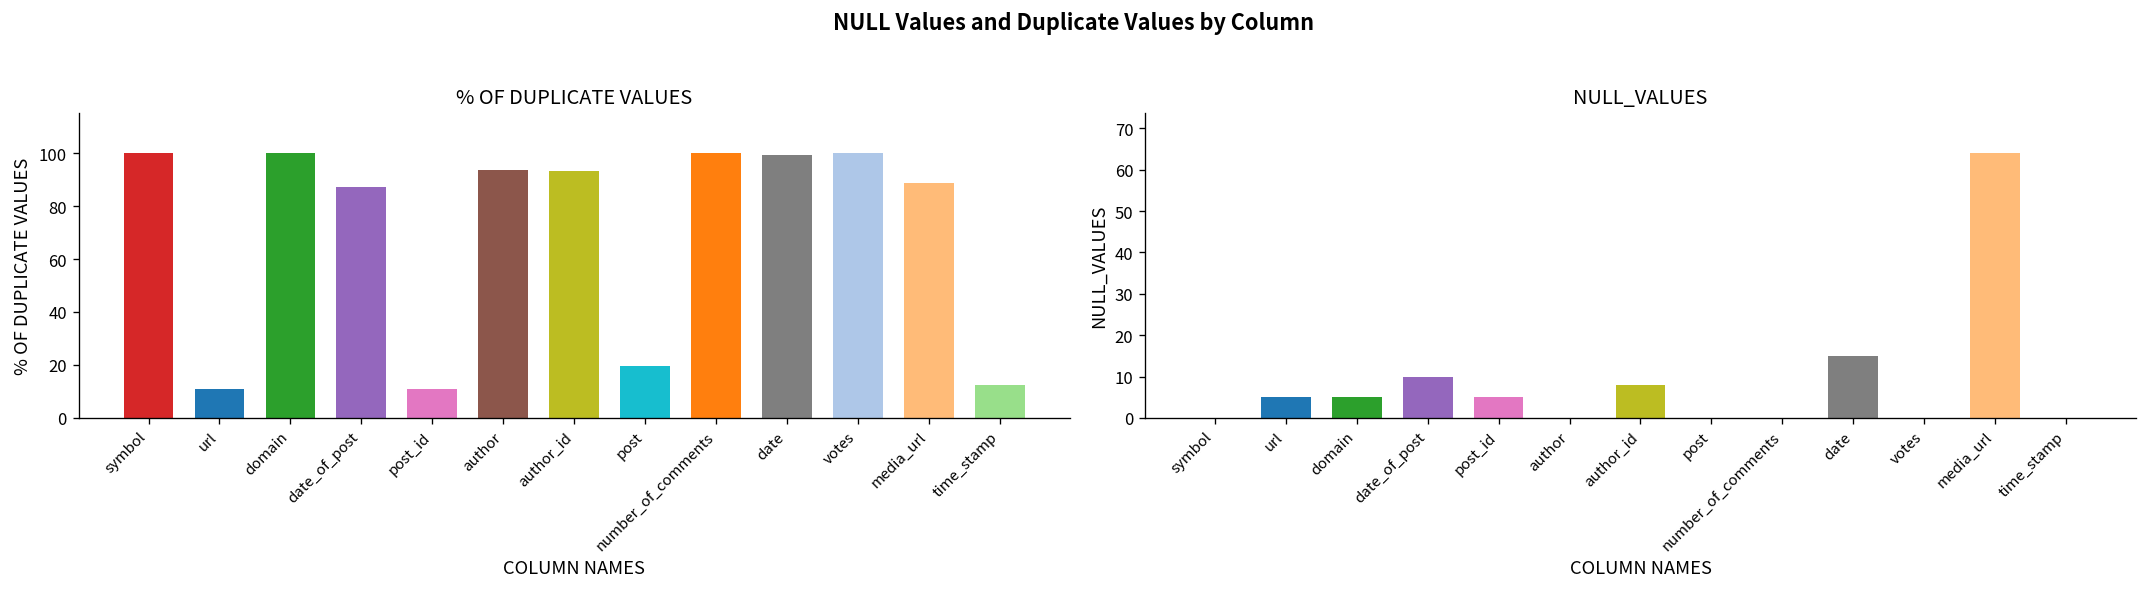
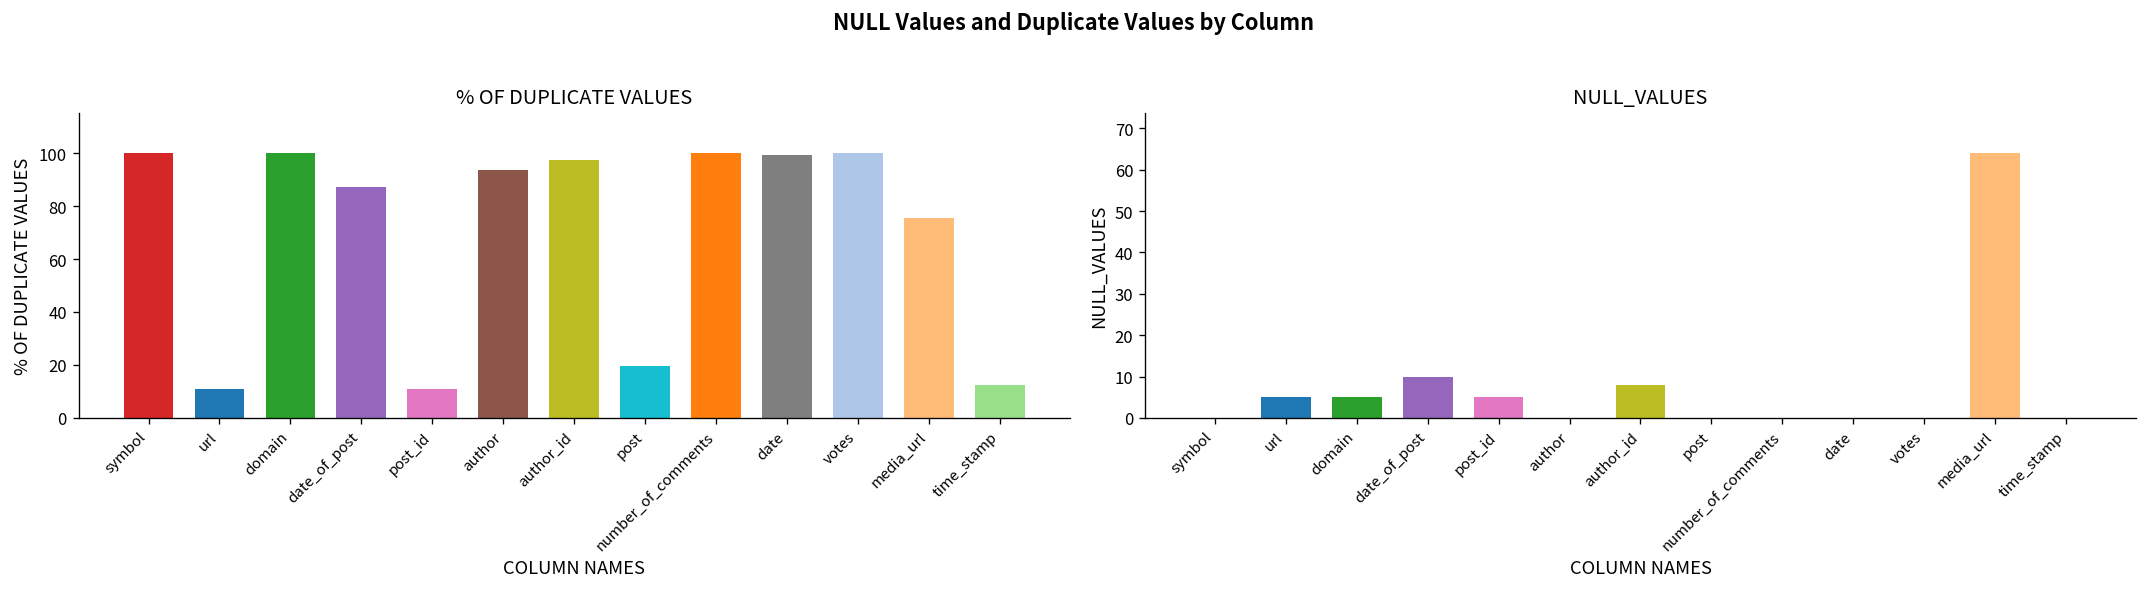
% OF DUPLICATE VALUES, author_id: 93 -> 97
% OF DUPLICATE VALUES, media_url: 89 -> 76
NULL_VALUES, date: 15 -> 0
